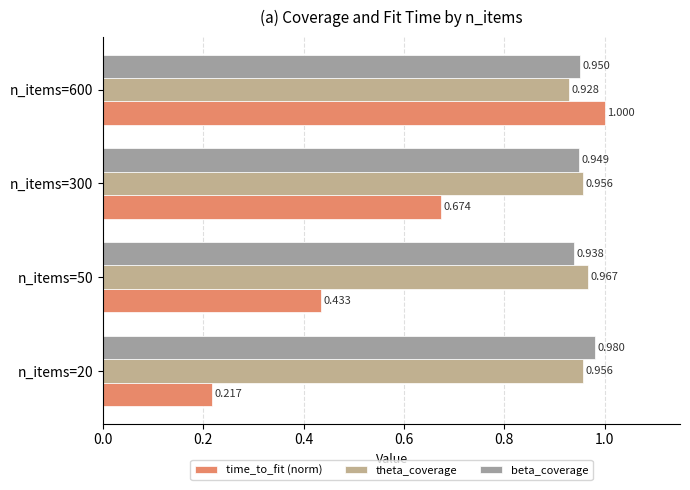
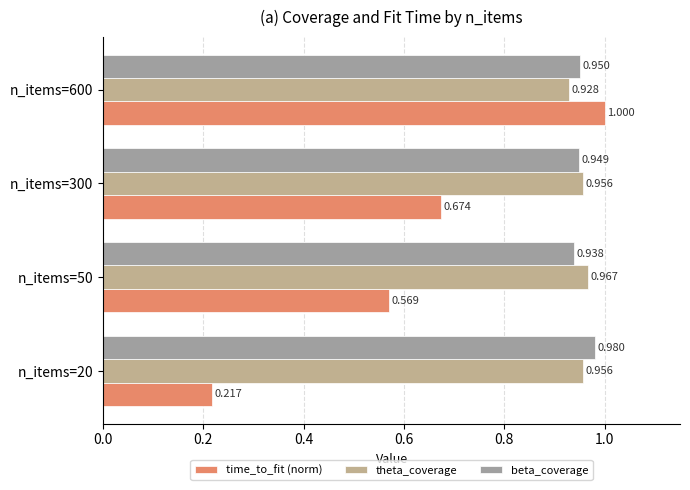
time_to_fit (norm), n_items=50: 0.433 -> 0.569
